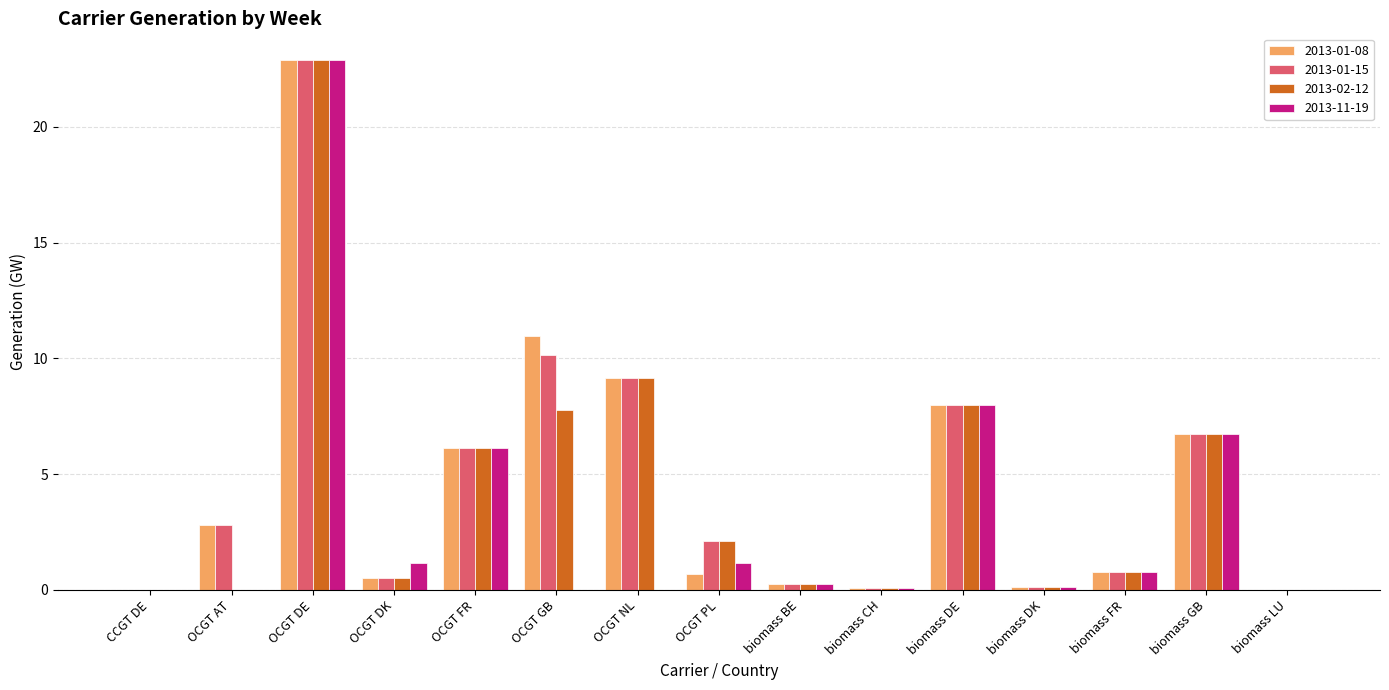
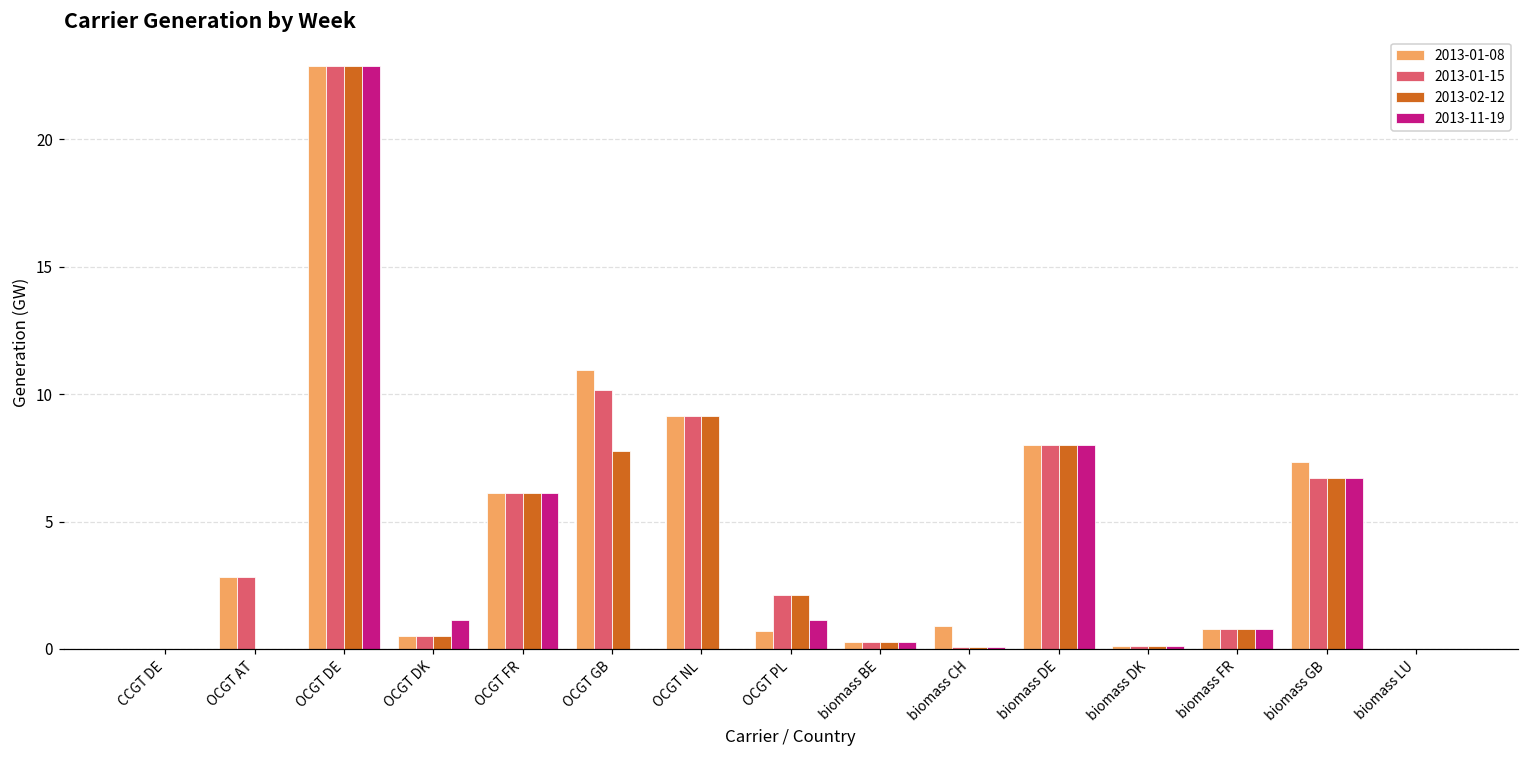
2013-01-08, biomass CH: 0.1 -> 0.9
2013-01-08, biomass GB: 6.7 -> 7.3
